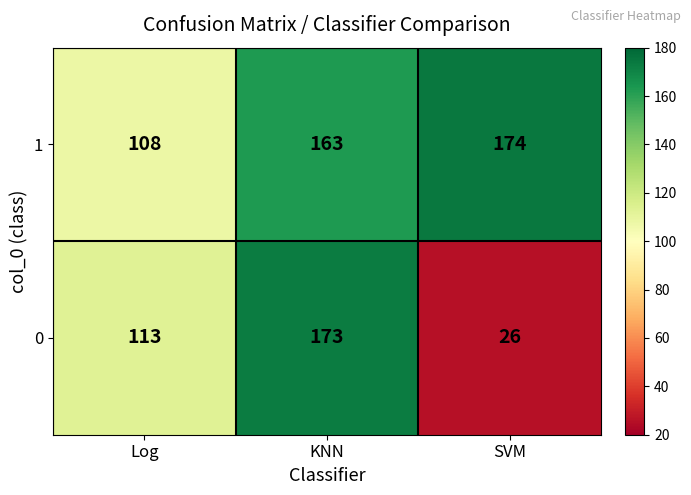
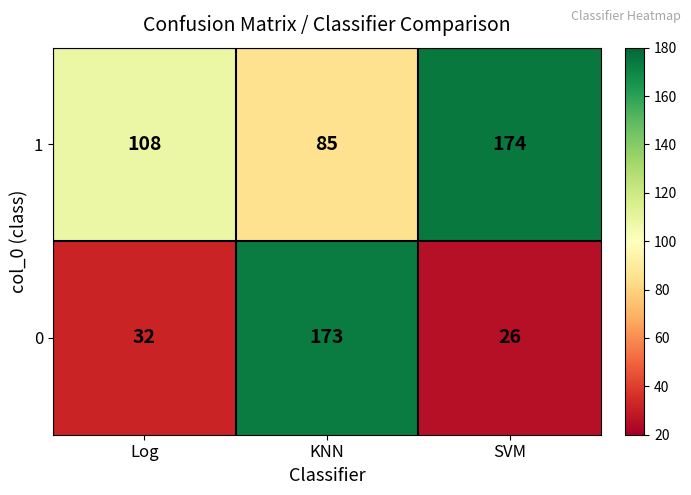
1, KNN: 163 -> 85
0, Log: 113 -> 32
